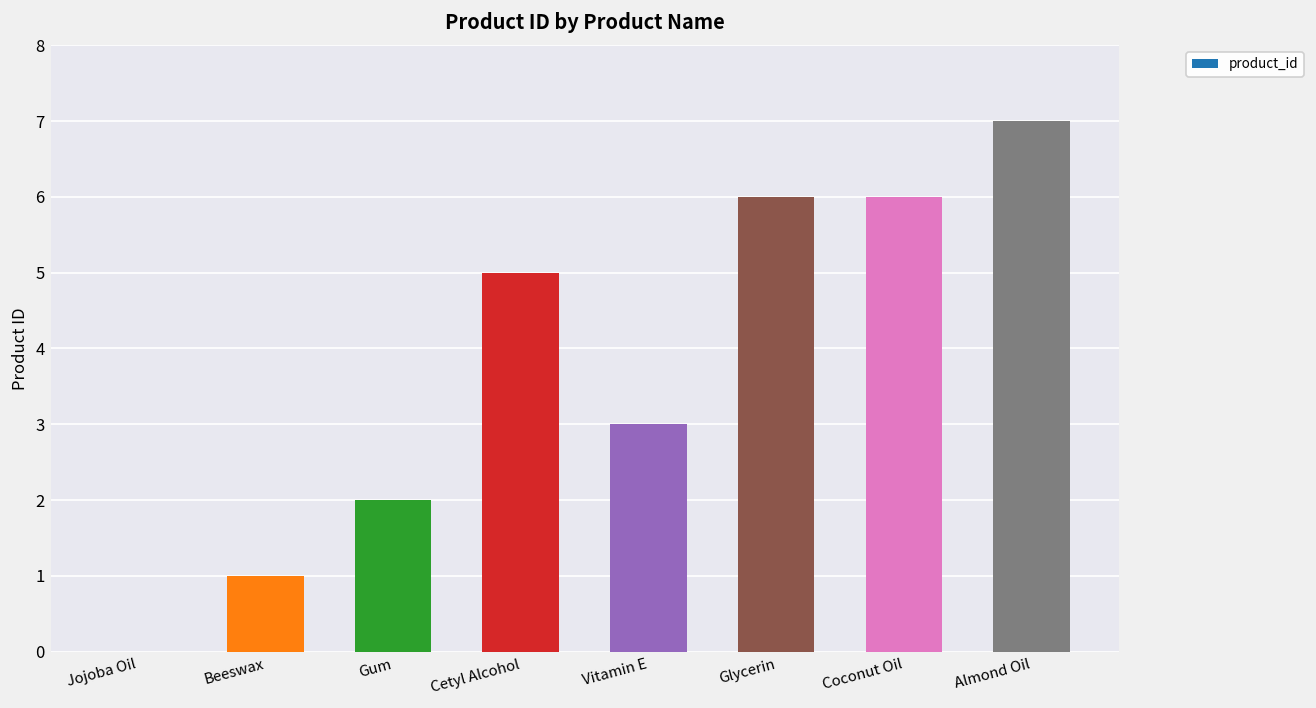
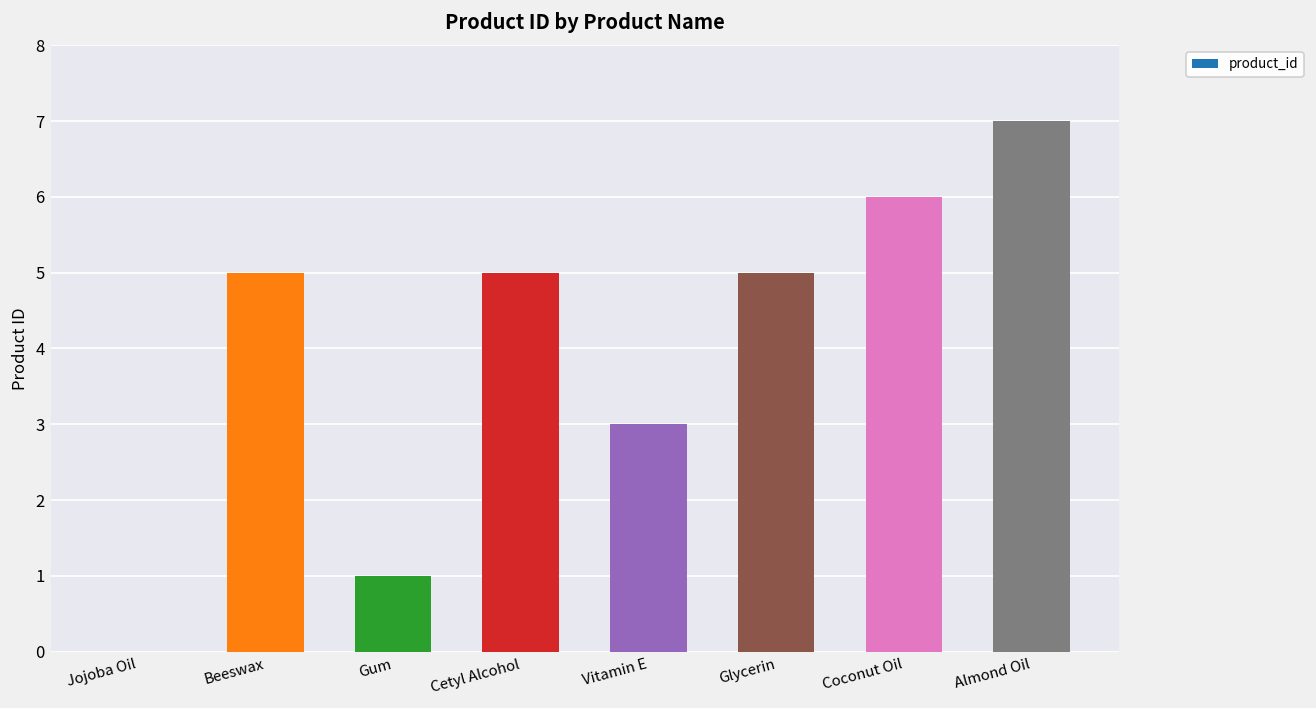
Beeswax: 1 -> 5
Gum: 2 -> 1
Glycerin: 6 -> 5
